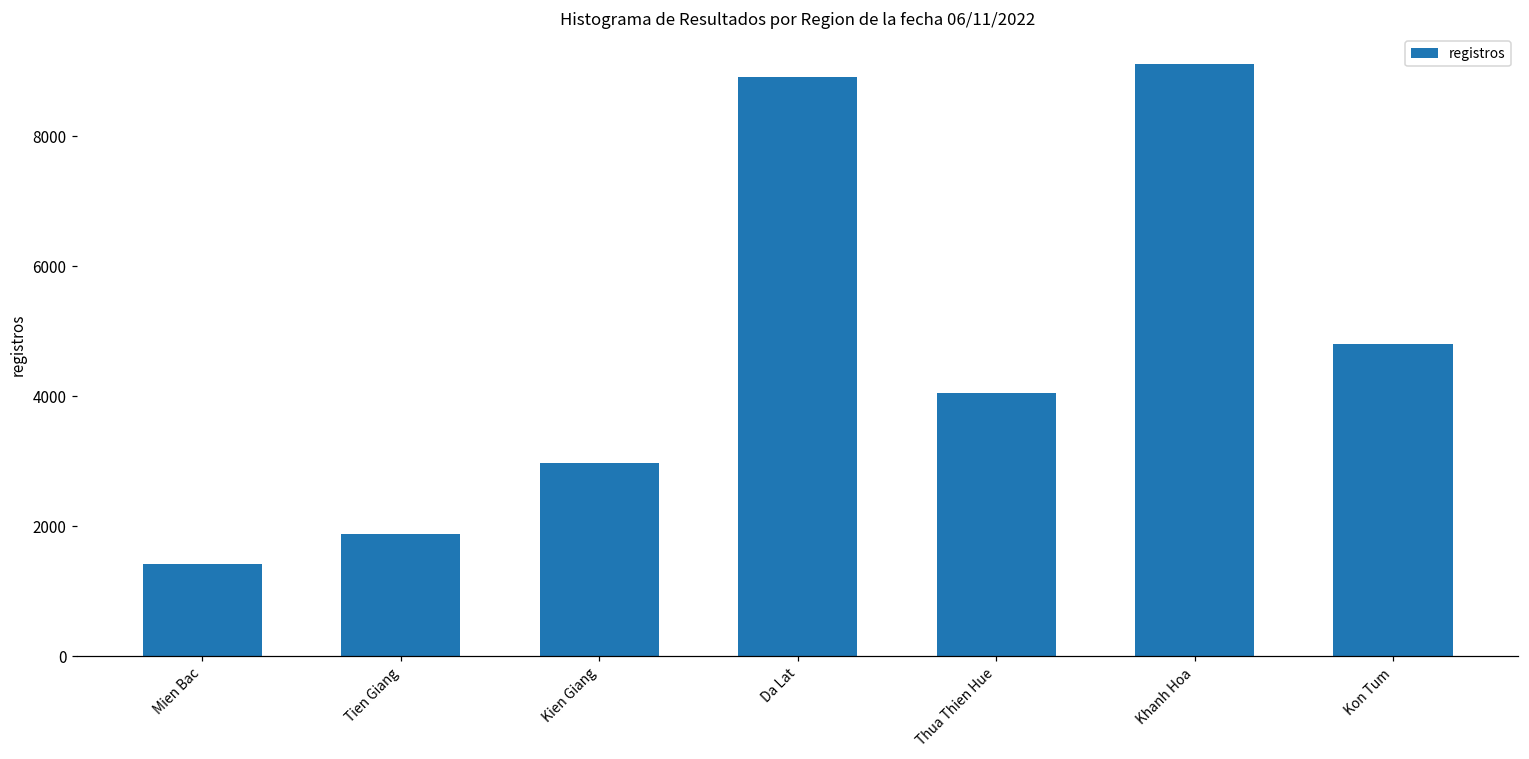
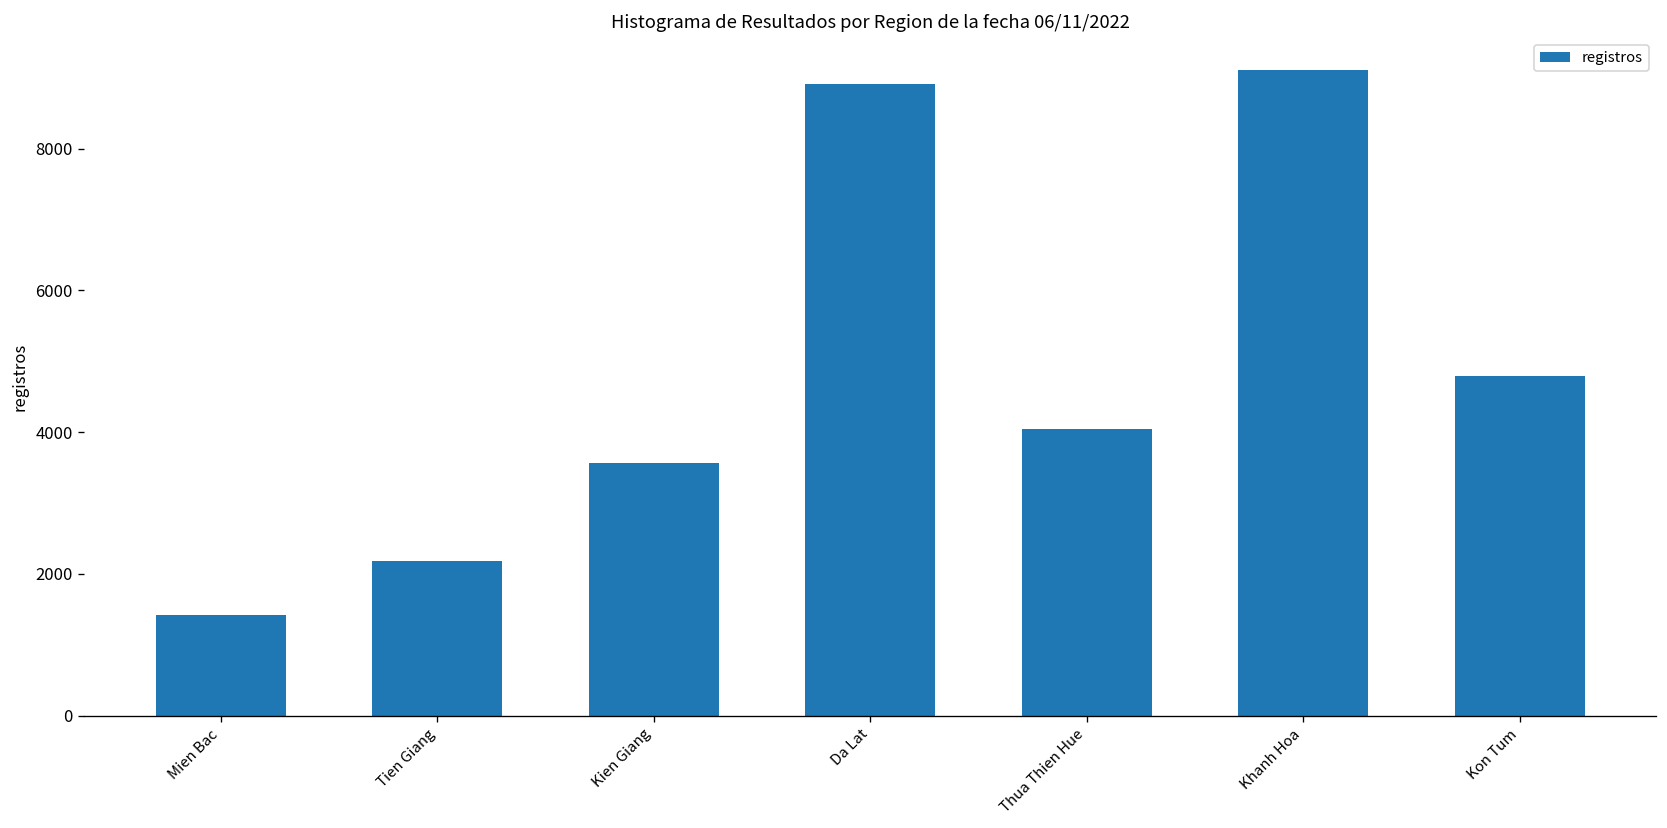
Tien Giang: 1900 -> 2200
Kien Giang: 3000 -> 3600
